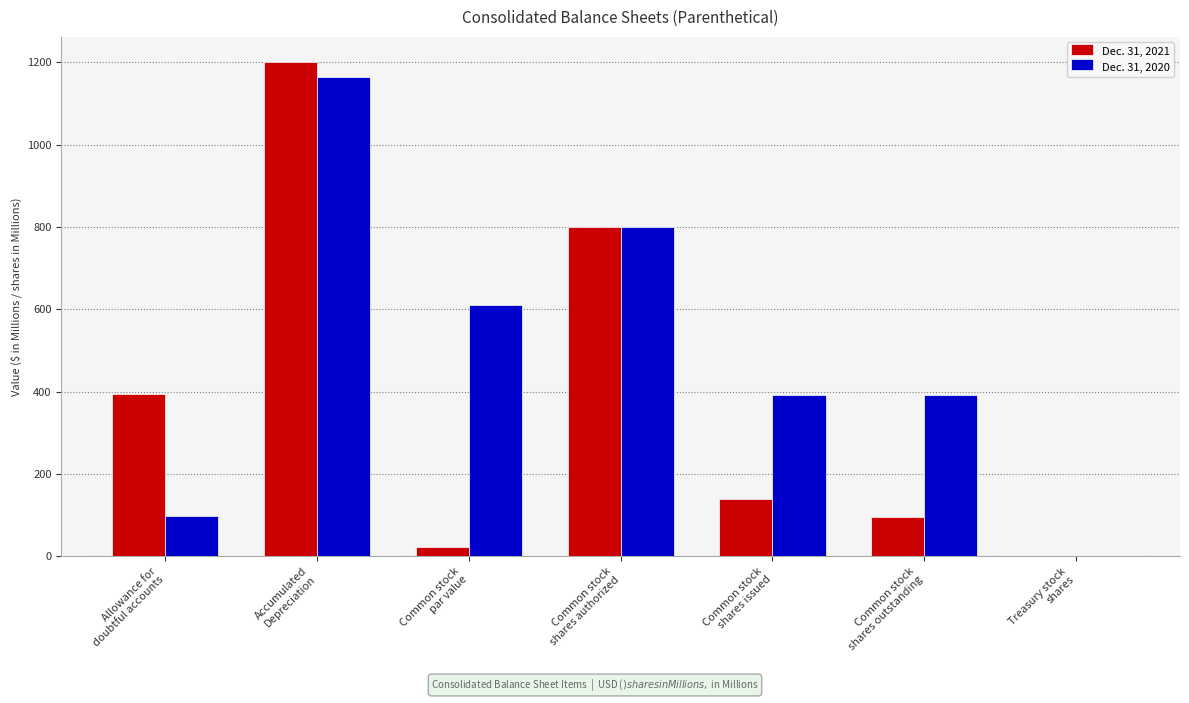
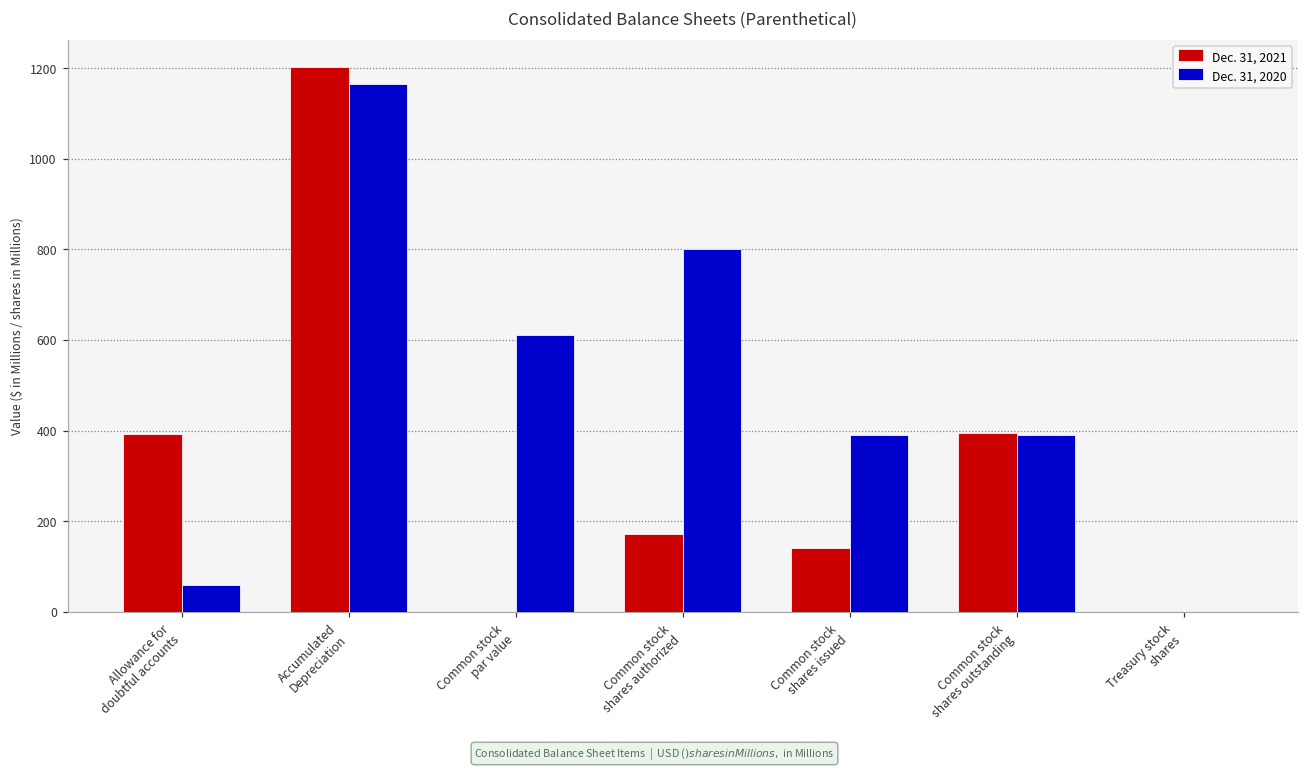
Dec. 31, 2020, Allowance for doubtful accounts: 100 -> 60
Dec. 31, 2021, Common stock par value: 20 -> 0
Dec. 31, 2021, Common stock shares authorized: 800 -> 170
Dec. 31, 2021, Common stock shares outstanding: 100 -> 390
